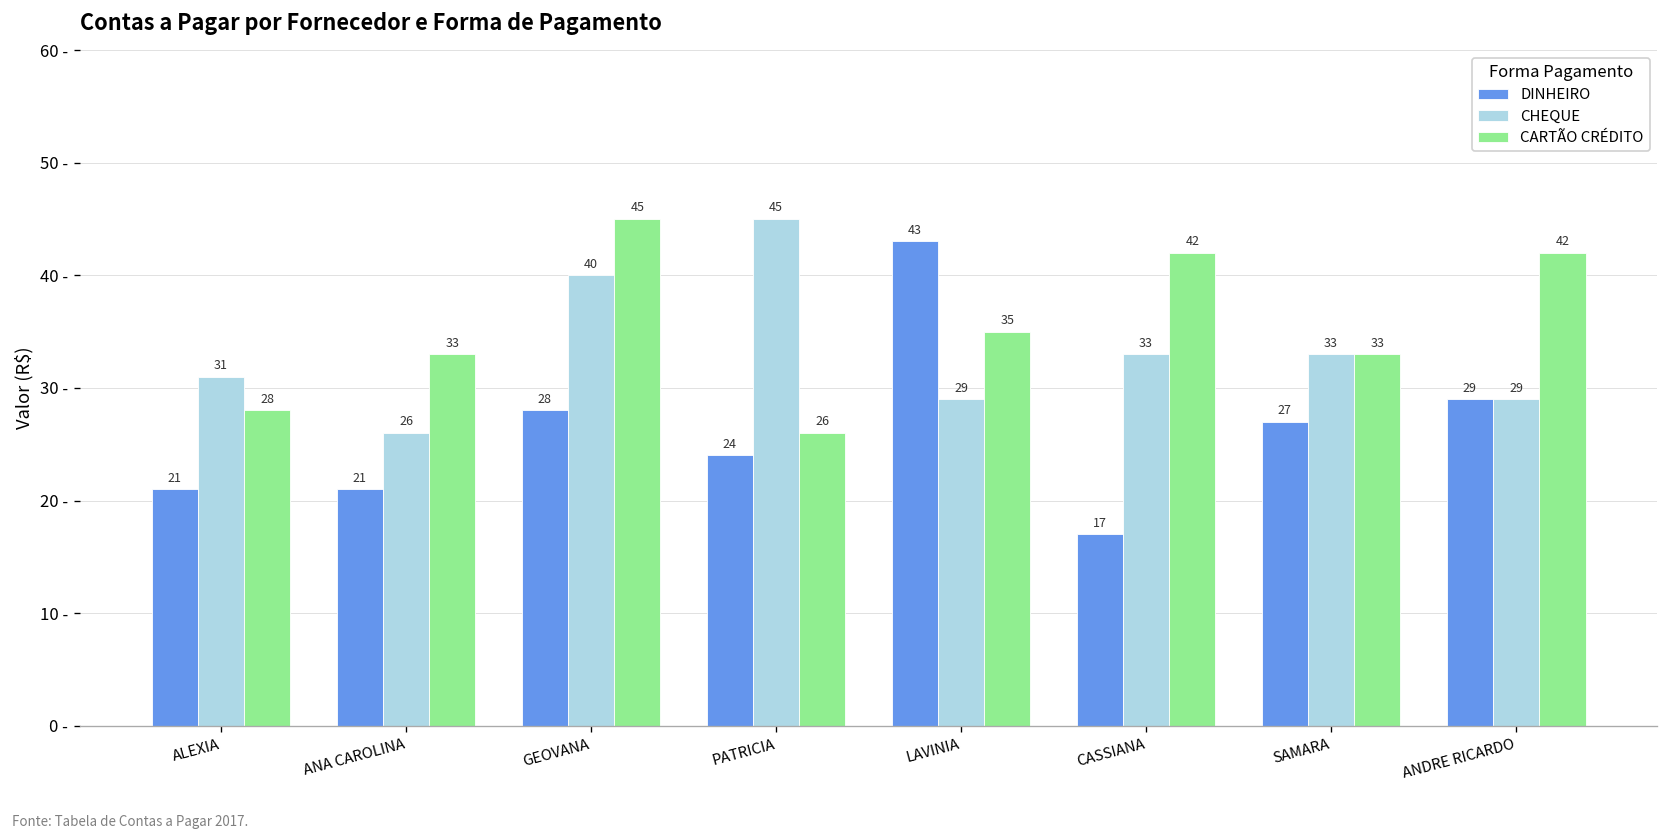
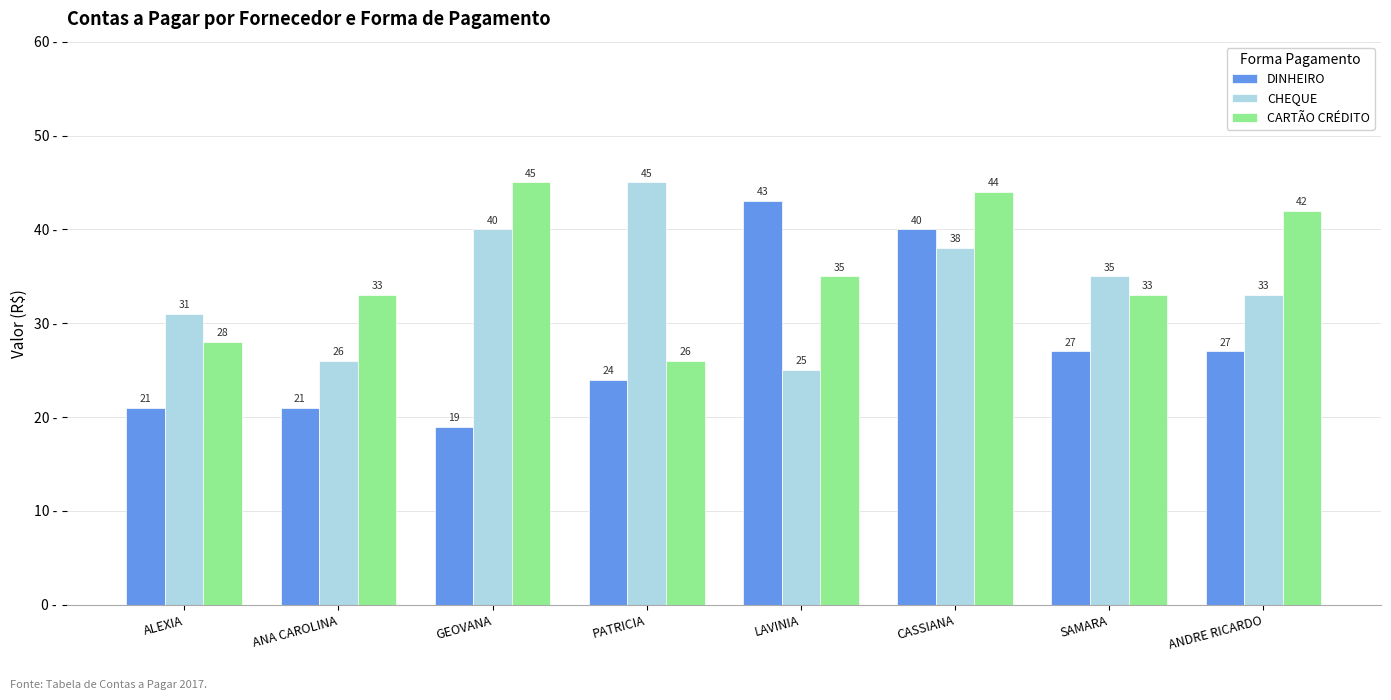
DINHEIRO, GEOVANA: 28 -> 19
CHEQUE, LAVINIA: 29 -> 25
DINHEIRO, CASSIANA: 17 -> 40
CHEQUE, CASSIANA: 33 -> 38
CARTÃO CRÉDITO, CASSIANA: 42 -> 44
CHEQUE, SAMARA: 33 -> 35
DINHEIRO, ANDRE RICARDO: 29 -> 27
CHEQUE, ANDRE RICARDO: 29 -> 33
